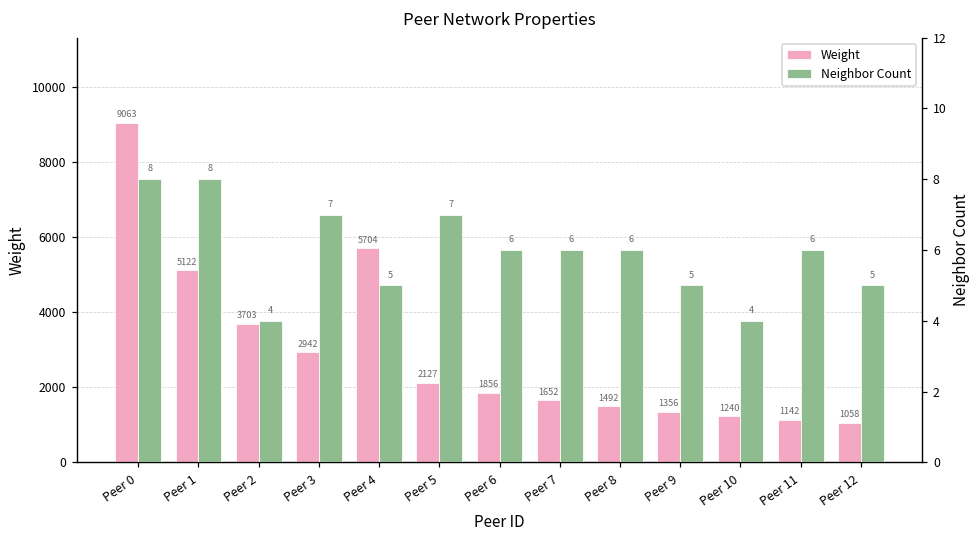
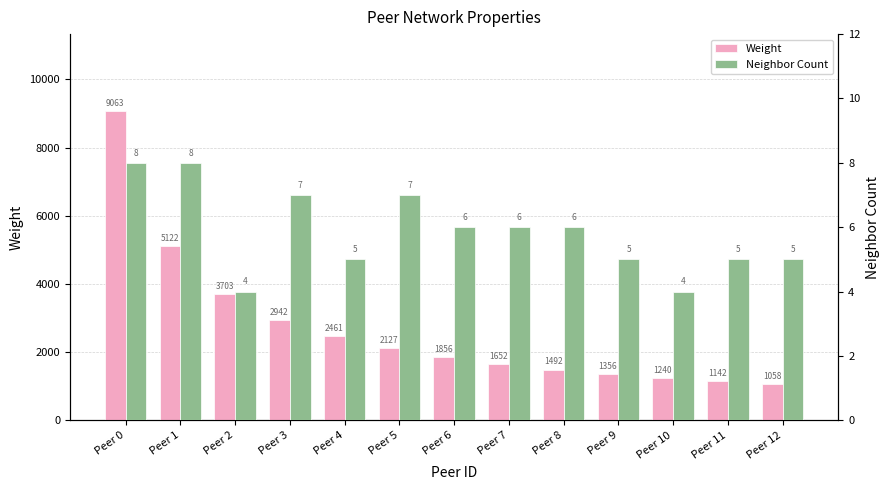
Weight, Peer 4: 5704 -> 2461
Neighbor Count, Peer 11: 6 -> 5
